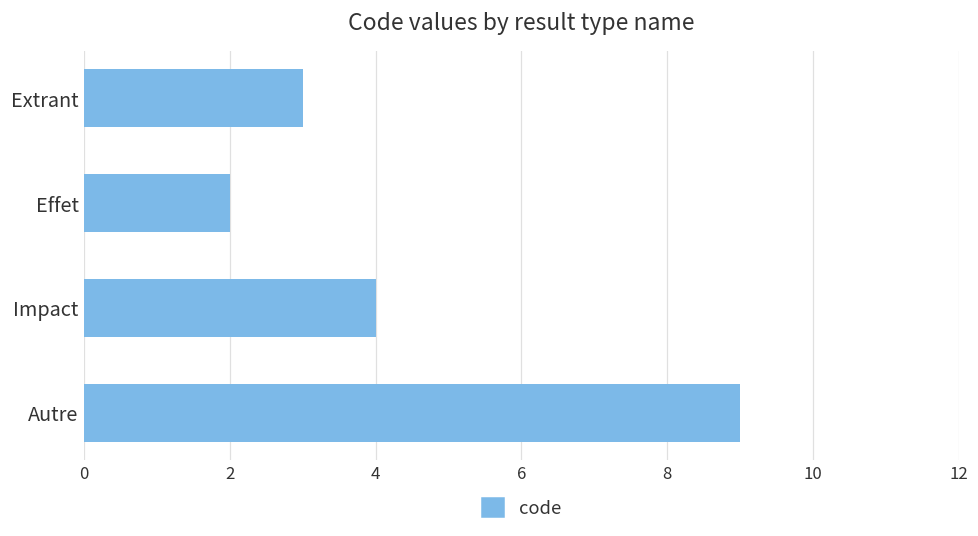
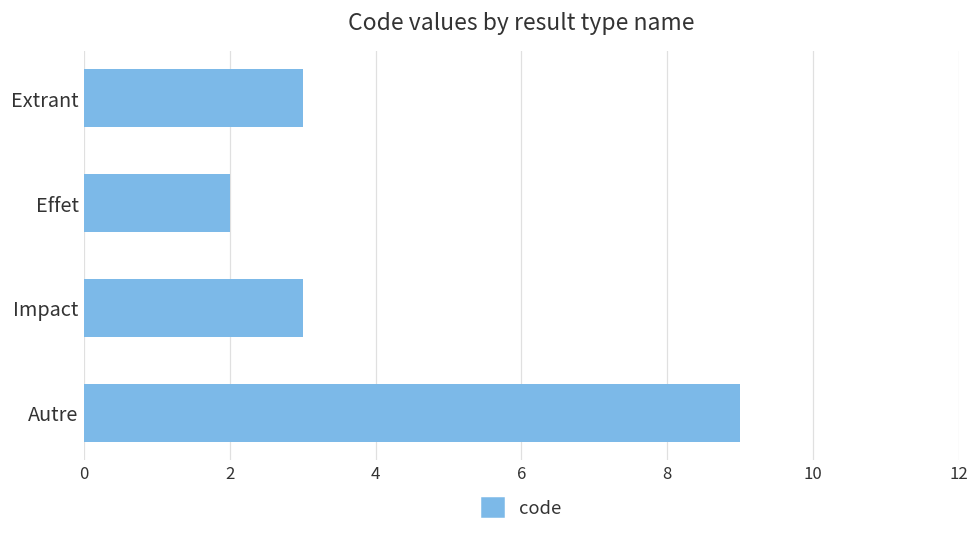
Impact: 4 -> 3
